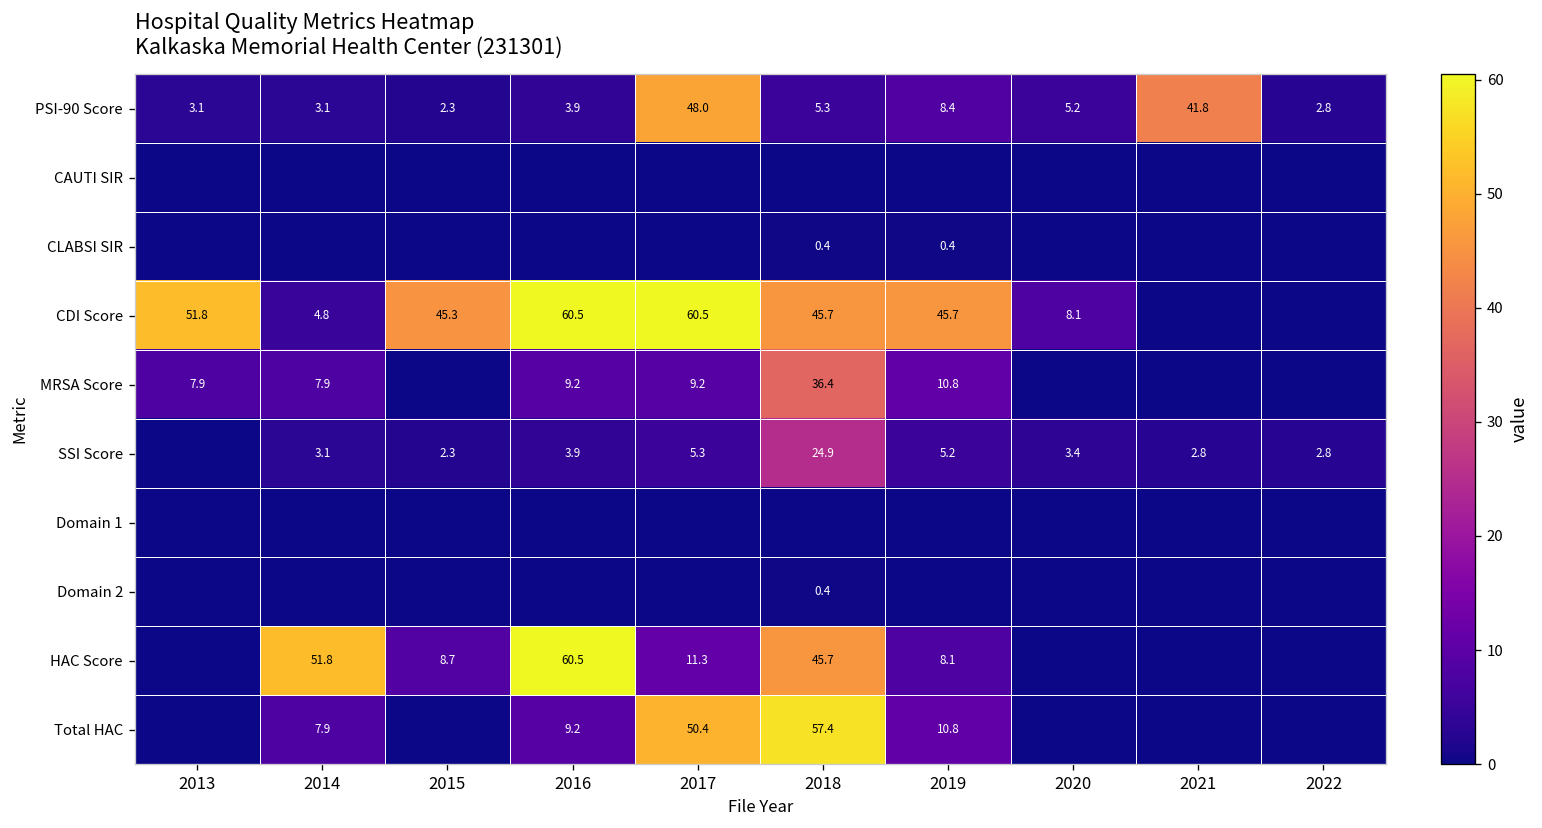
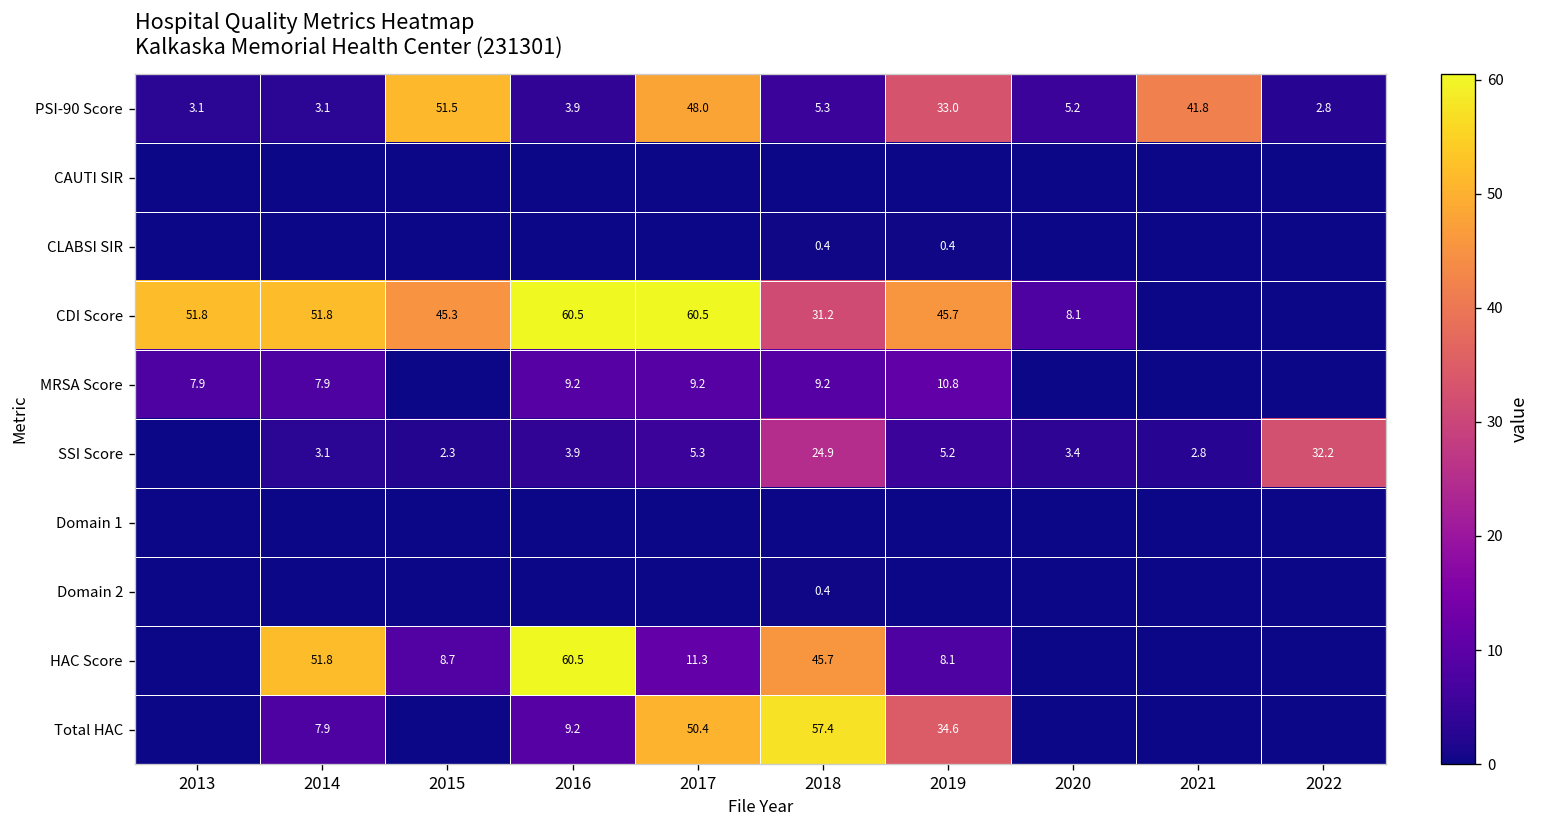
PSI-90 Score, 2015: 2.3 -> 51.5
PSI-90 Score, 2019: 8.4 -> 33.0
CDI Score, 2014: 4.8 -> 51.8
CDI Score, 2018: 45.7 -> 31.2
MRSA Score, 2018: 36.4 -> 9.2
SSI Score, 2022: 2.8 -> 32.2
Total HAC, 2019: 10.8 -> 34.6
